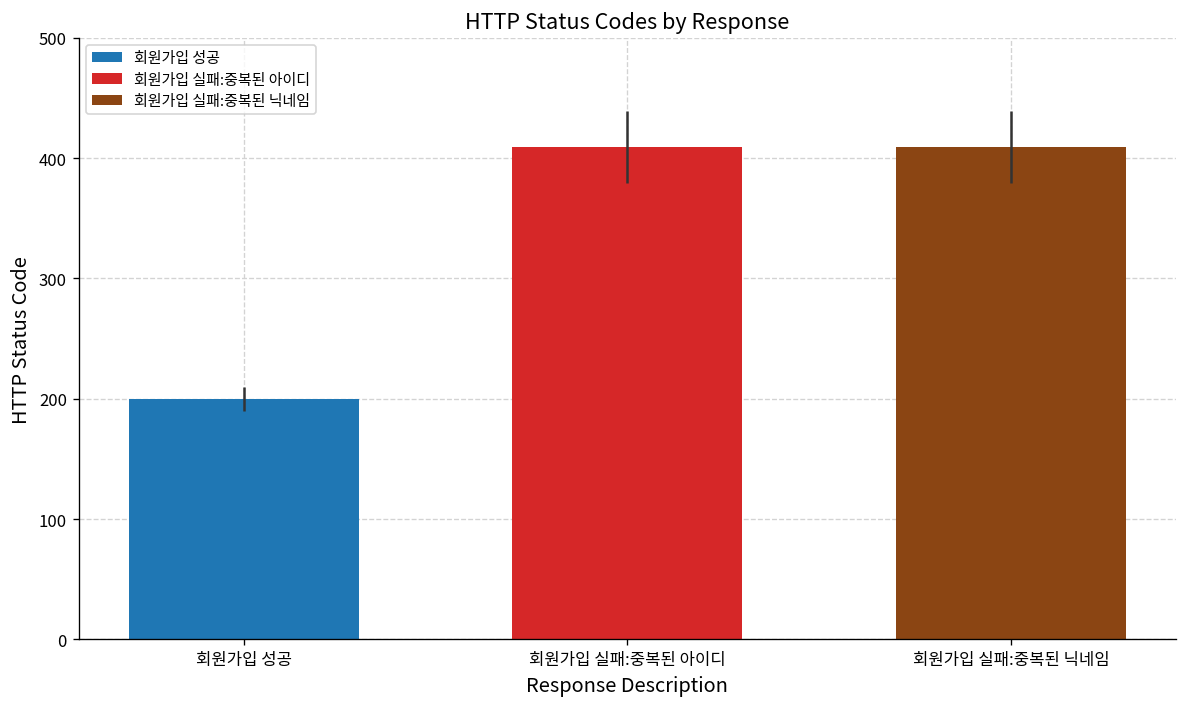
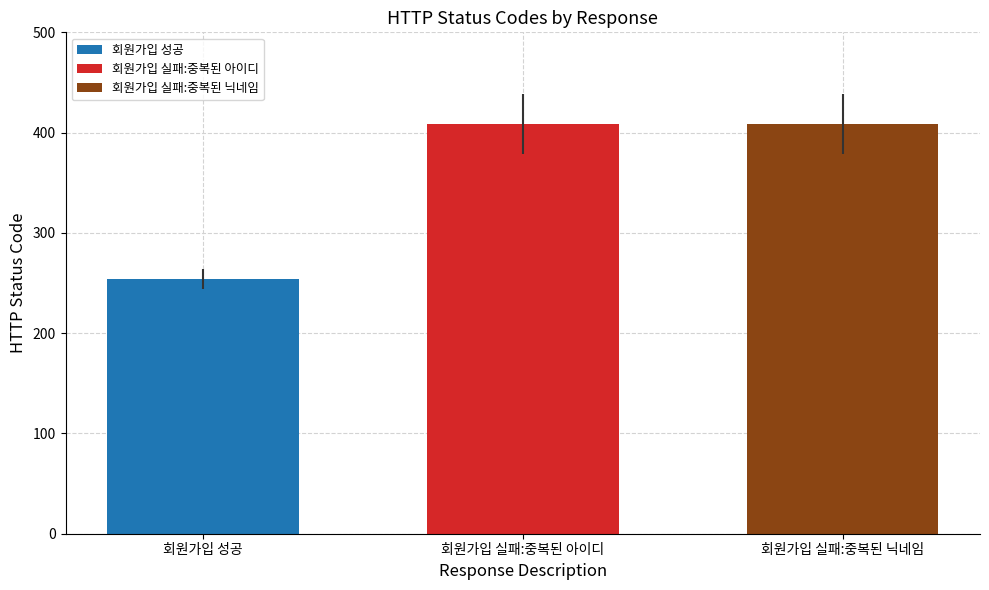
회원가입 성공: 200 -> 254
